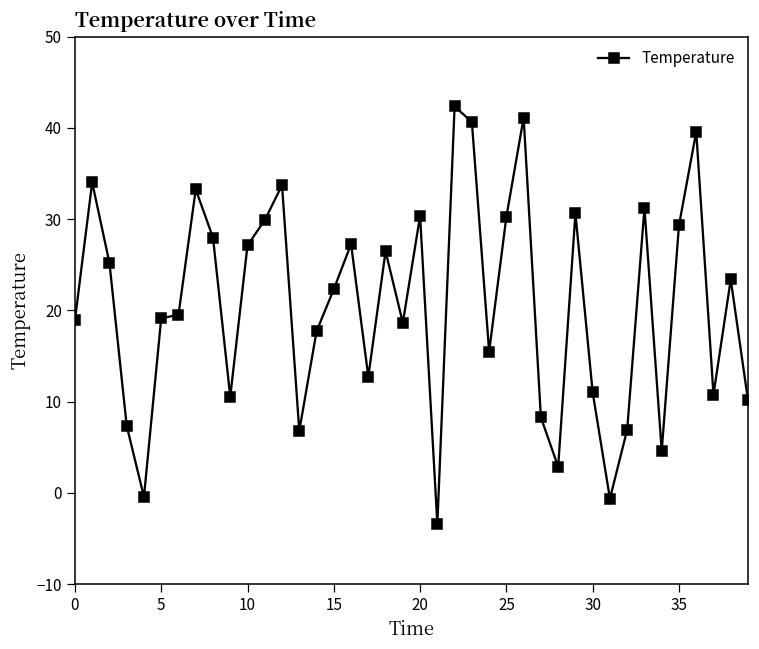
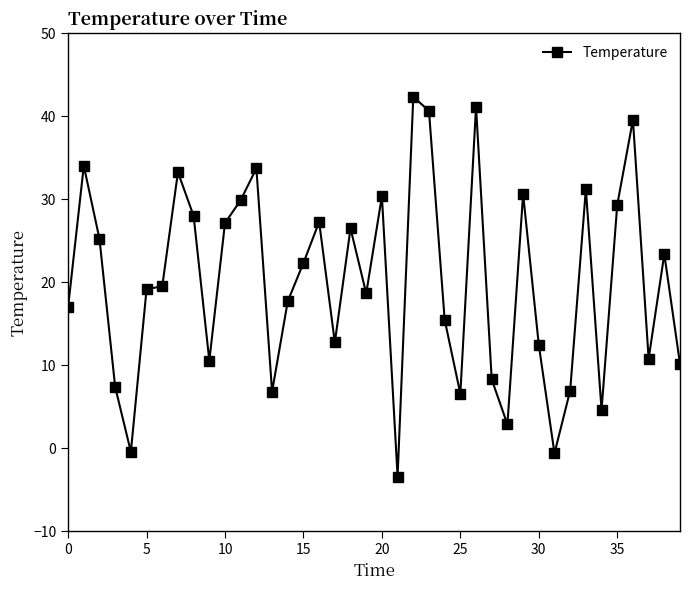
0: 19 -> 17
25: 30 -> 7
30: 11 -> 12
